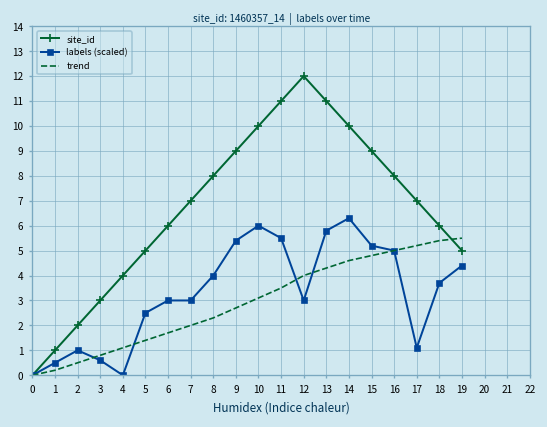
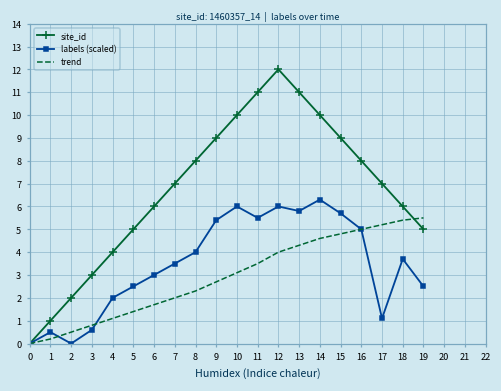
labels (scaled), 2: 1 -> 0
labels (scaled), 4: 0 -> 2
labels (scaled), 7: 3.0 -> 3.5
labels (scaled), 12: 3 -> 6
labels (scaled), 15: 5.2 -> 5.7
labels (scaled), 19: 4.4 -> 2.5
